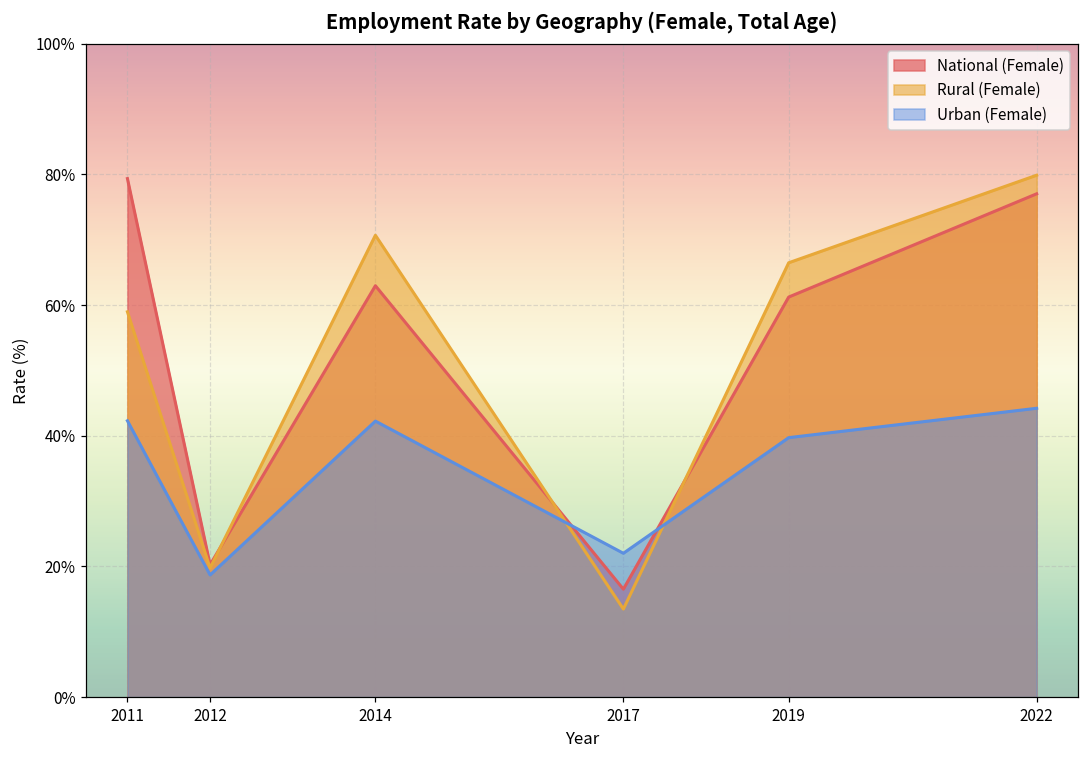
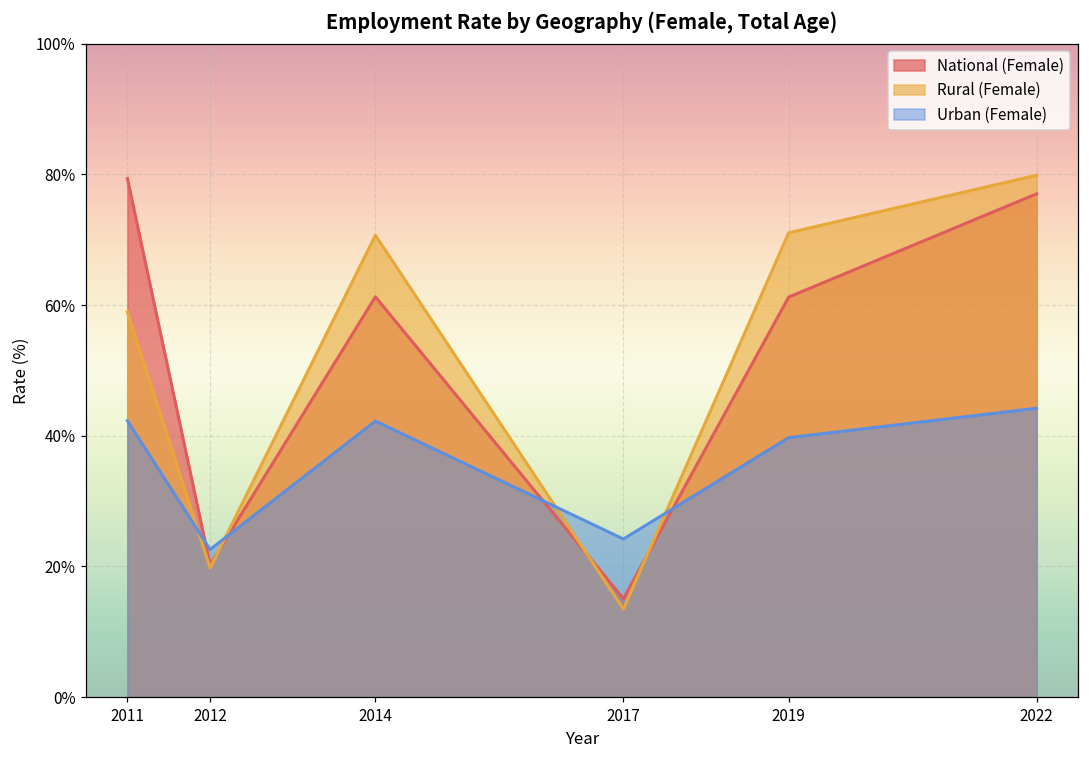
Urban (Female), 2012: 19% -> 23%
National (Female), 2014: 63% -> 61%
National (Female), 2017: 17% -> 15%
Urban (Female), 2017: 22% -> 24%
Rural (Female), 2019: 66% -> 71%
